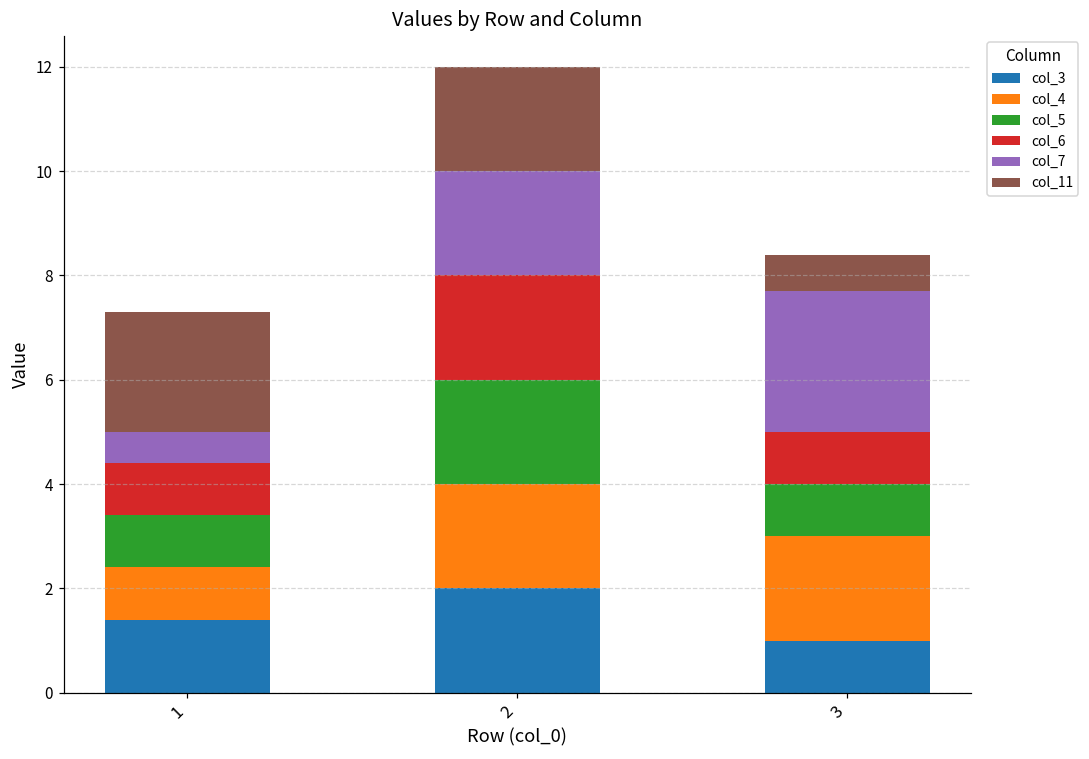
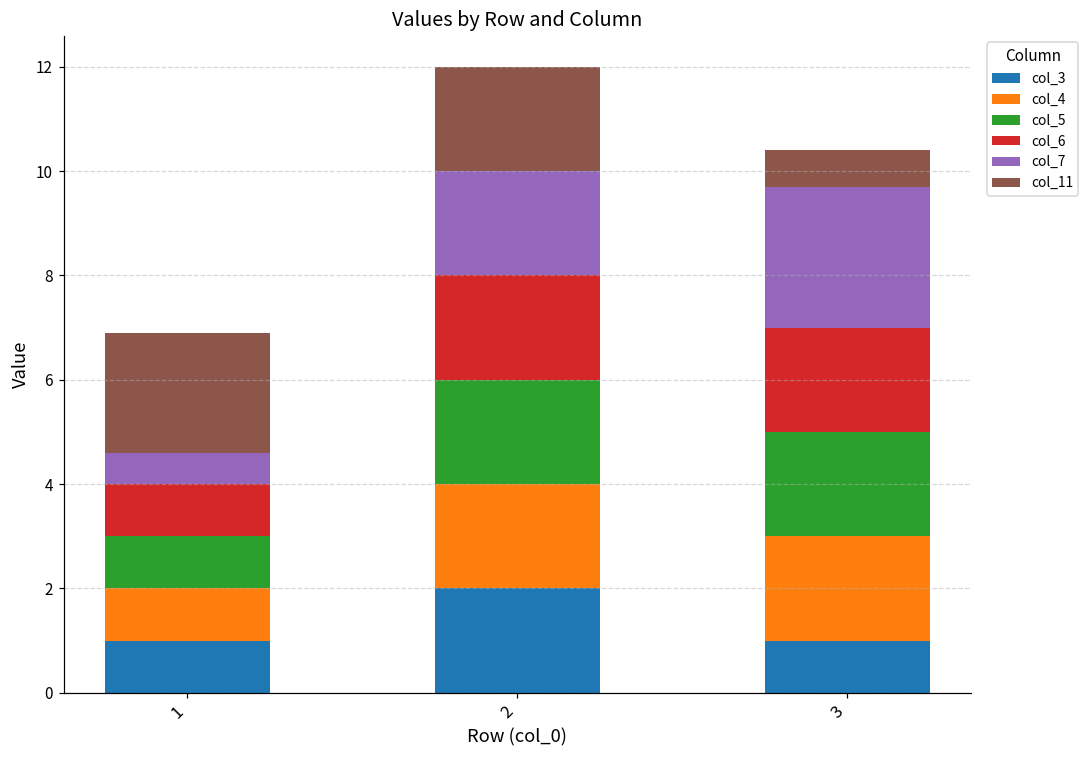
col_3, 1: 1.4 -> 1.0
col_5, 3: 1 -> 2
col_6, 3: 1 -> 2
